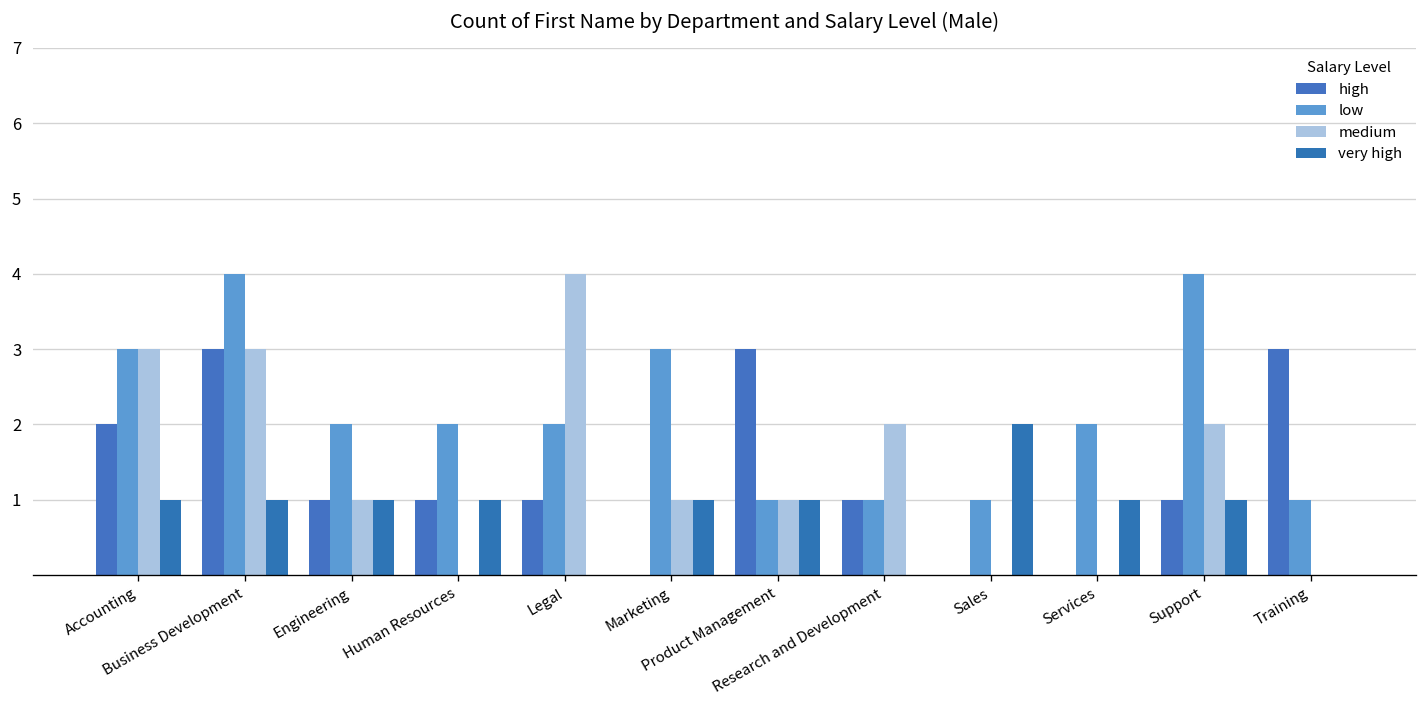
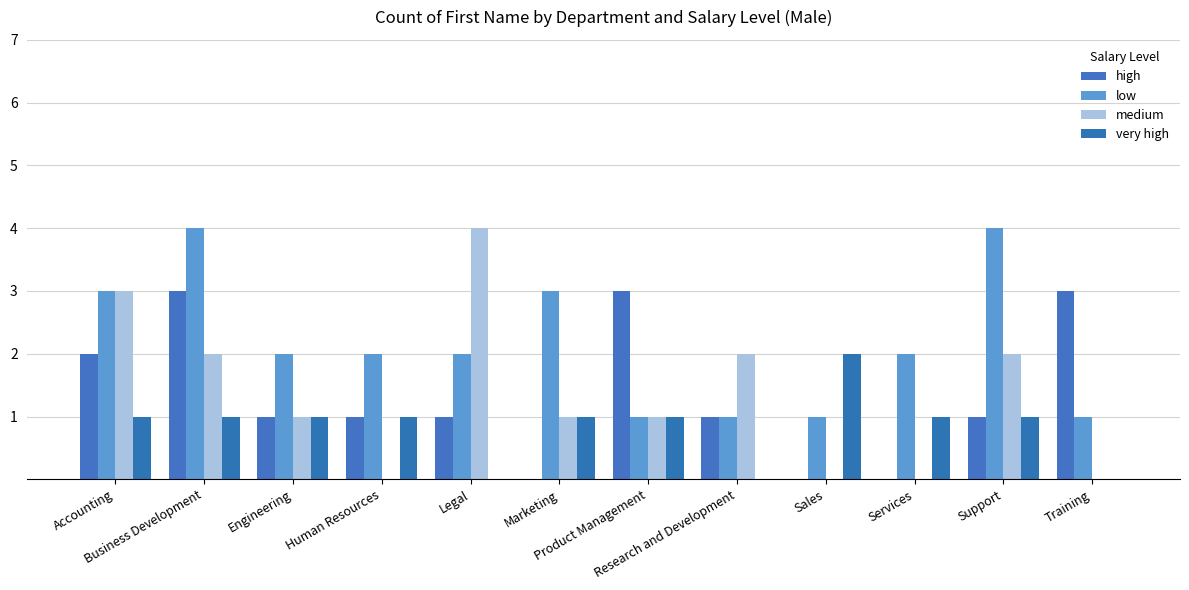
medium, Business Development: 3 -> 2
